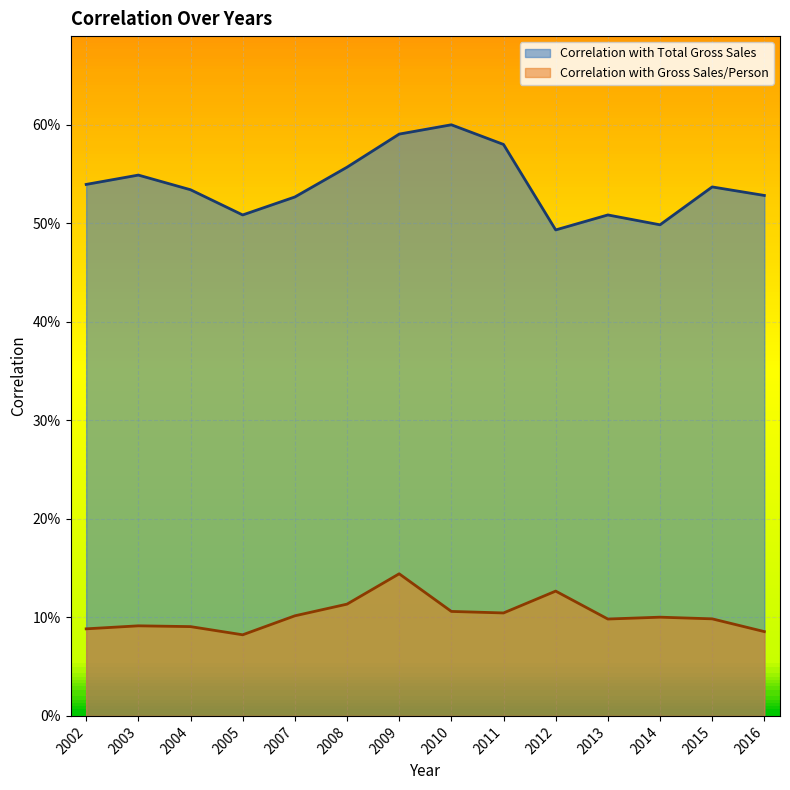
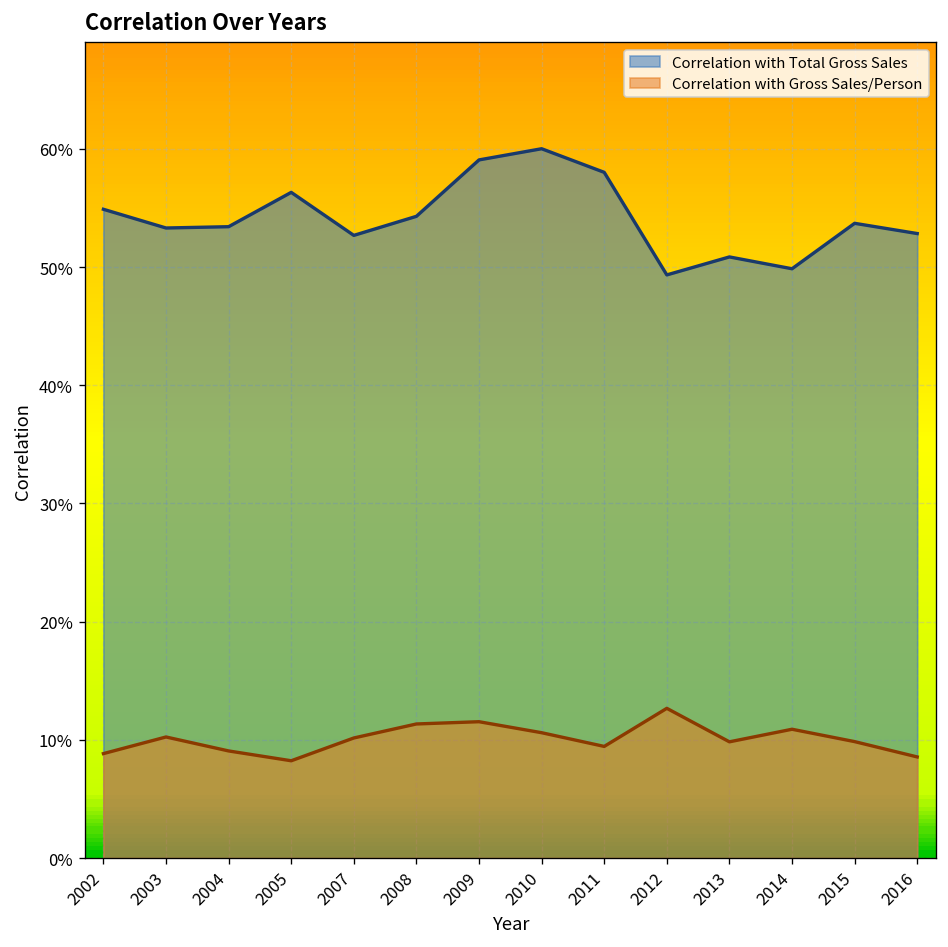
Correlation with Total Gross Sales, 2002: 54% -> 55%
Correlation with Total Gross Sales, 2003: 55% -> 53%
Correlation with Gross Sales/Person, 2003: 9% -> 10%
Correlation with Total Gross Sales, 2005: 51% -> 56%
Correlation with Total Gross Sales, 2008: 56% -> 54%
Correlation with Gross Sales/Person, 2009: 14% -> 12%
Correlation with Gross Sales/Person, 2011: 10% -> 9%
Correlation with Gross Sales/Person, 2014: 10% -> 11%
